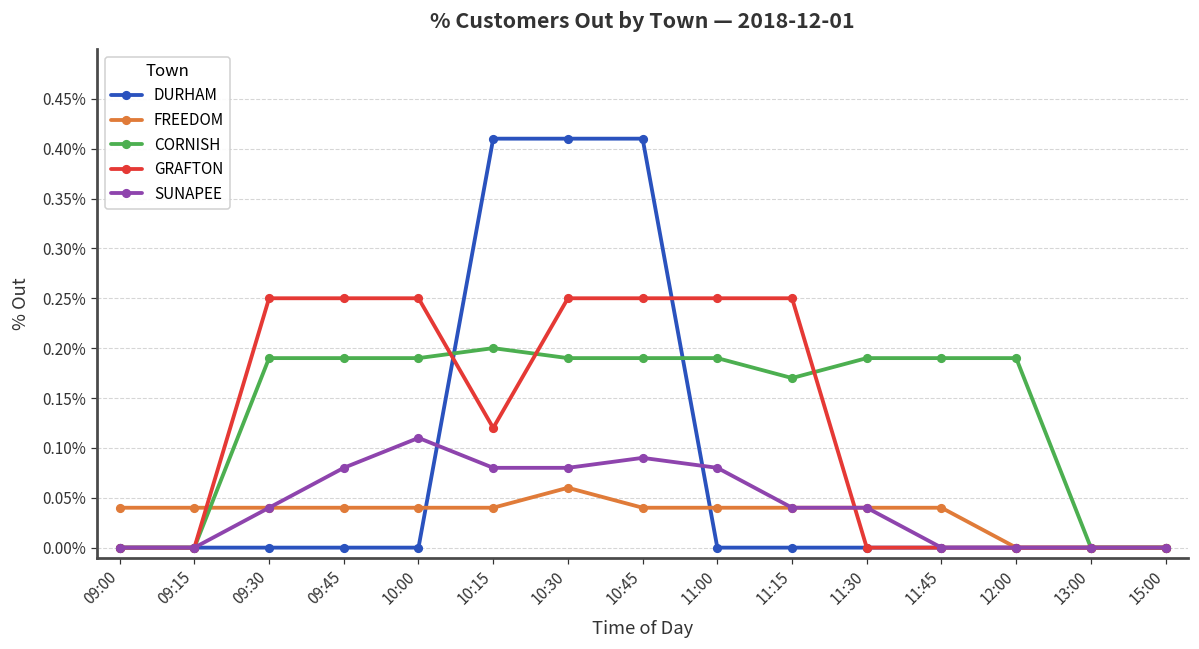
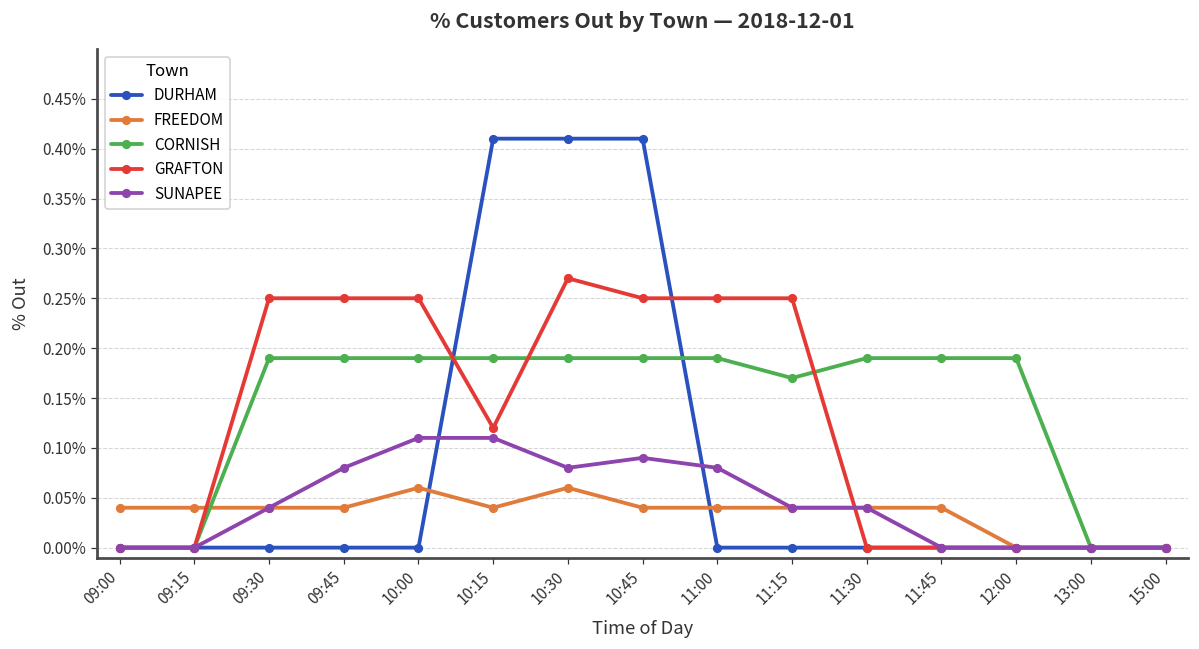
FREEDOM, 10:00: 0.04% -> 0.06%
CORNISH, 10:15: 0.20% -> 0.19%
SUNAPEE, 10:15: 0.08% -> 0.11%
GRAFTON, 10:30: 0.25% -> 0.27%
